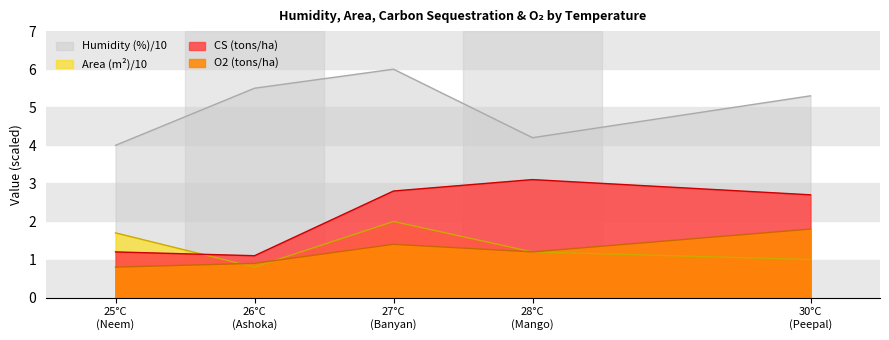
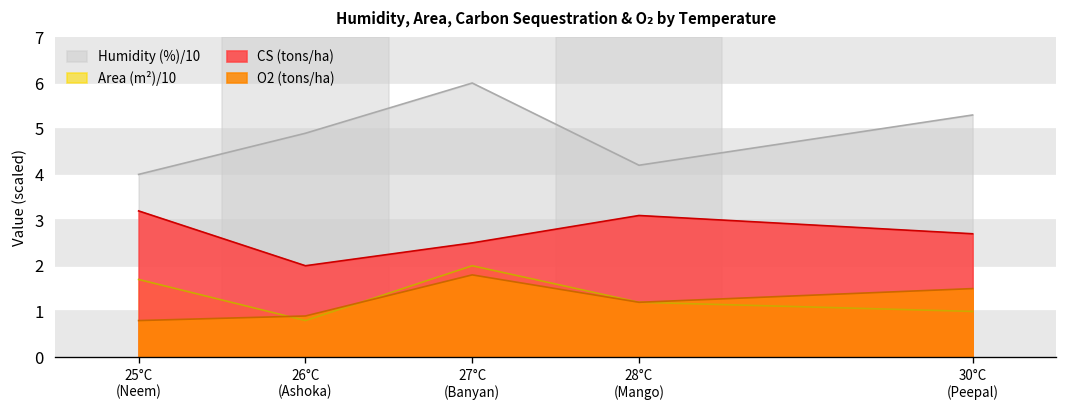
CS (tons/ha), 25°C (Neem): 1.2 -> 3.2
Humidity (%)/10, 26°C (Ashoka): 5.5 -> 4.9
CS (tons/ha), 26°C (Ashoka): 1.1 -> 2.0
CS (tons/ha), 27°C (Banyan): 2.8 -> 2.5
O2 (tons/ha), 27°C (Banyan): 1.4 -> 1.8
O2 (tons/ha), 30°C (Peepal): 1.8 -> 1.5
